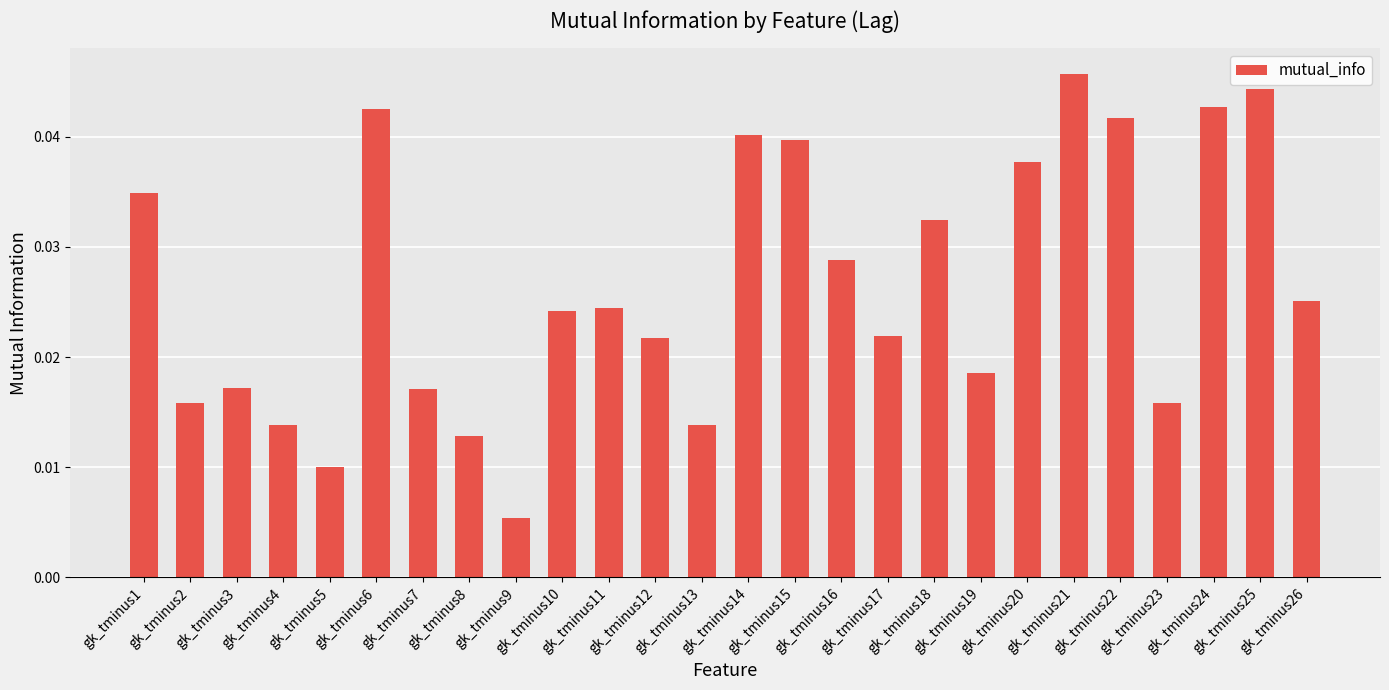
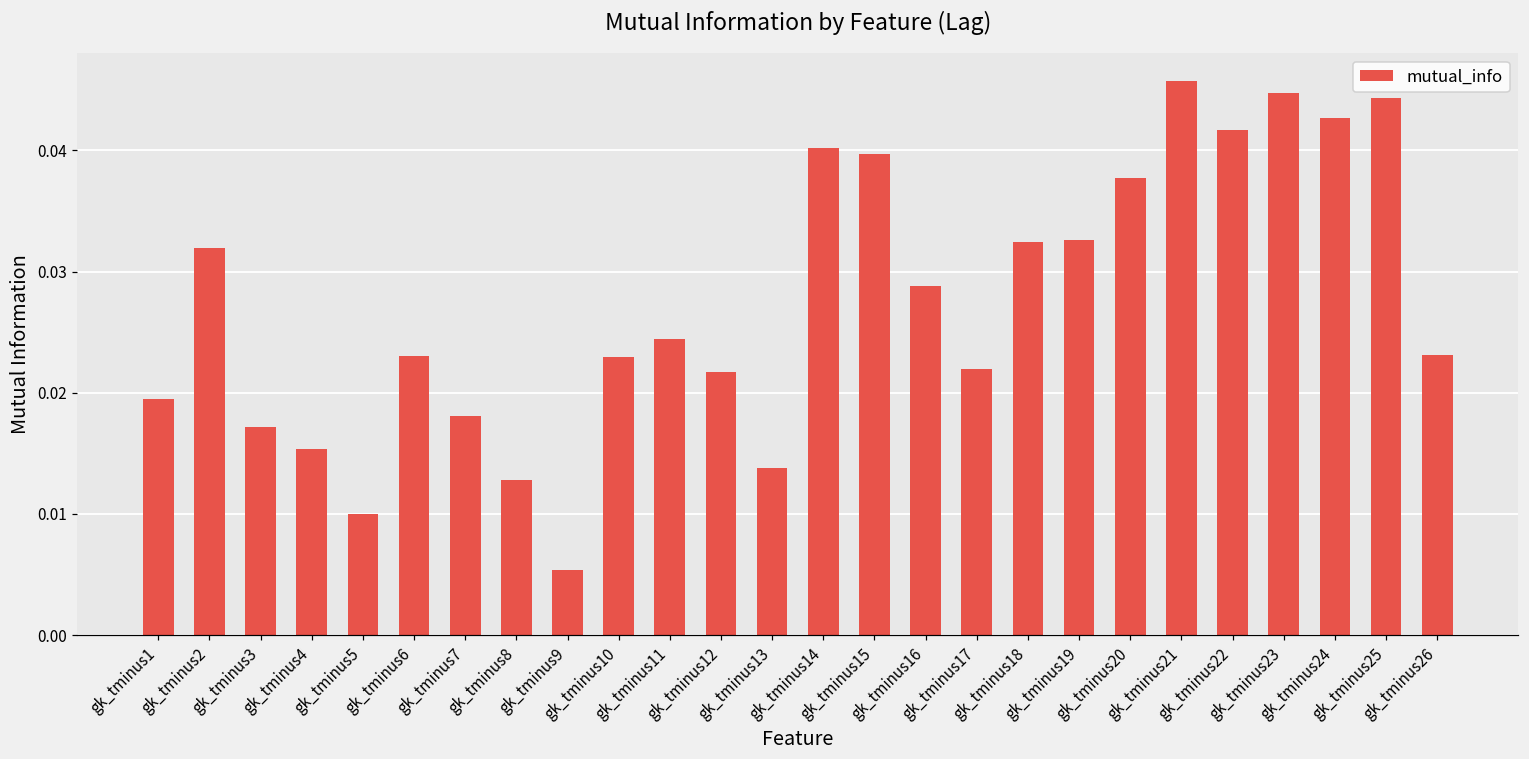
gk_tminus1: 0.0349 -> 0.0195
gk_tminus2: 0.0158 -> 0.0320
gk_tminus4: 0.0138 -> 0.0153
gk_tminus6: 0.0425 -> 0.0230
gk_tminus7: 0.0171 -> 0.0181
gk_tminus10: 0.0241 -> 0.0229
gk_tminus19: 0.0185 -> 0.0326
gk_tminus23: 0.0158 -> 0.0448
gk_tminus26: 0.0251 -> 0.0232
